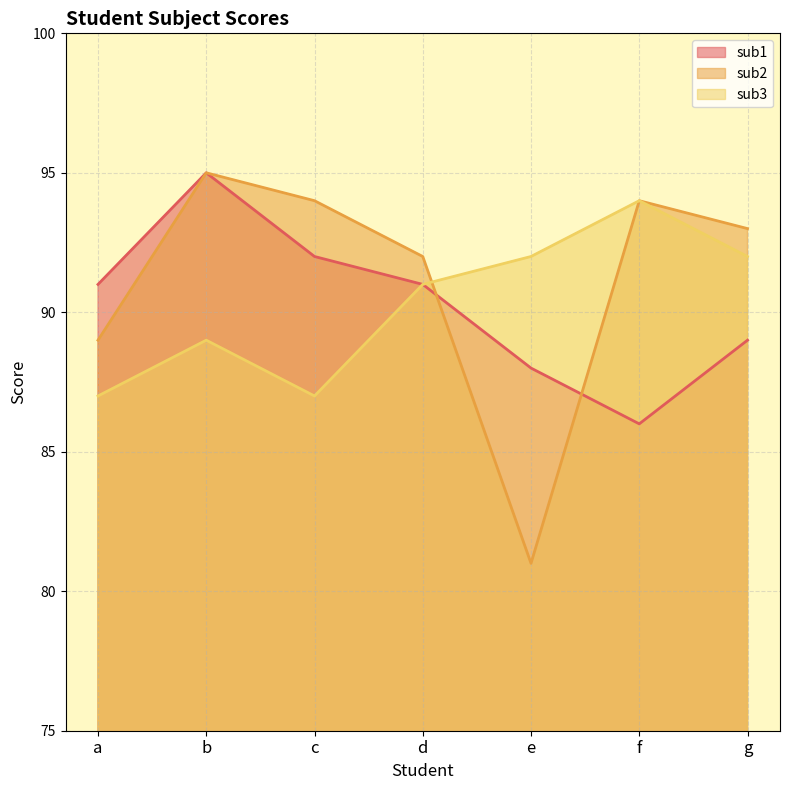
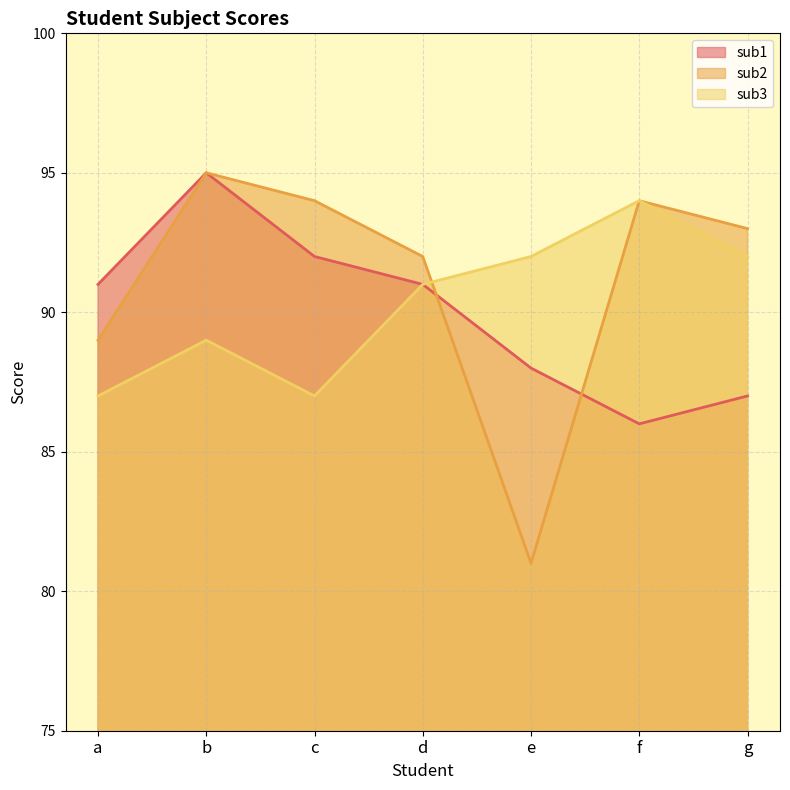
sub1, g: 89 -> 87
